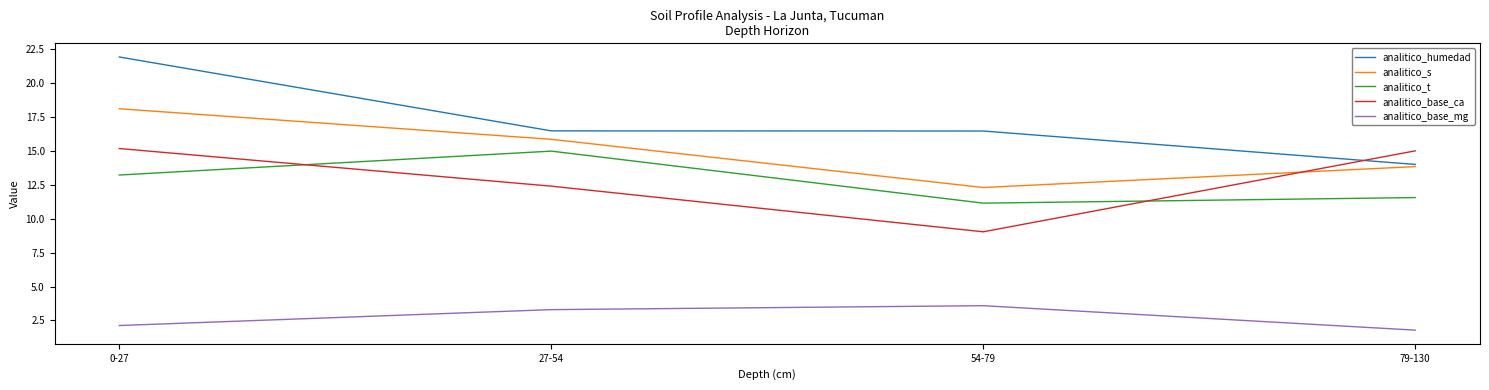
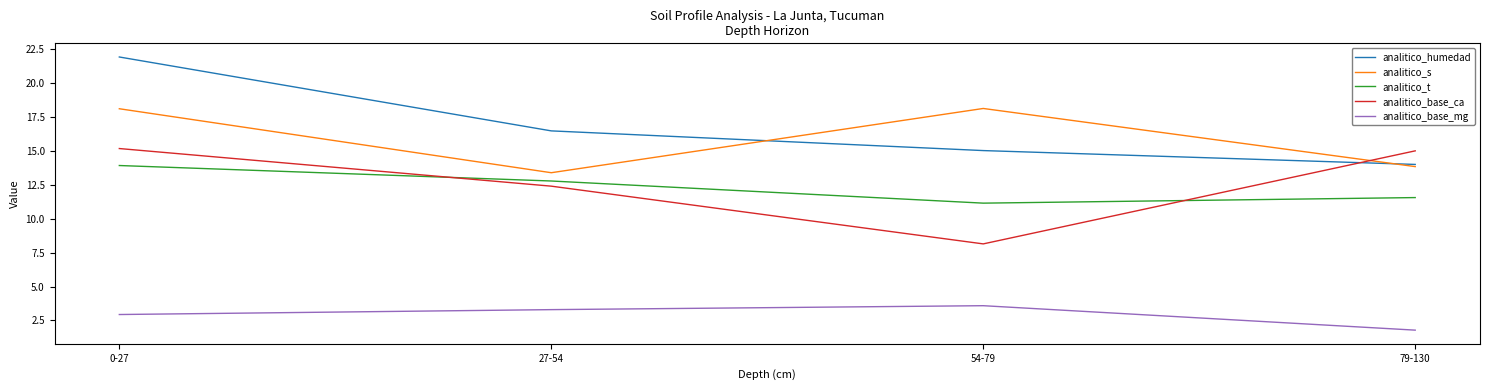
analitico_t, 0-27: 13.2 -> 13.9
analitico_base_mg, 0-27: 2.1 -> 2.9
analitico_s, 27-54: 15.8 -> 13.4
analitico_t, 27-54: 15.0 -> 12.8
analitico_humedad, 54-79: 16.5 -> 15.0
analitico_s, 54-79: 12.3 -> 18.1
analitico_base_ca, 54-79: 9.0 -> 8.1
